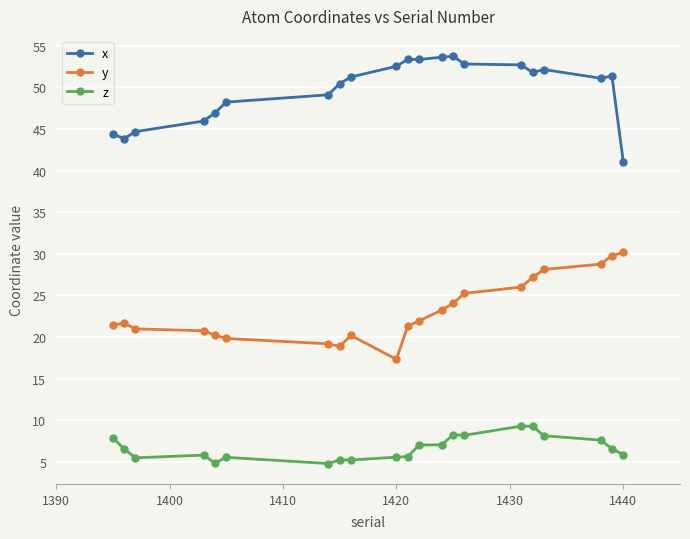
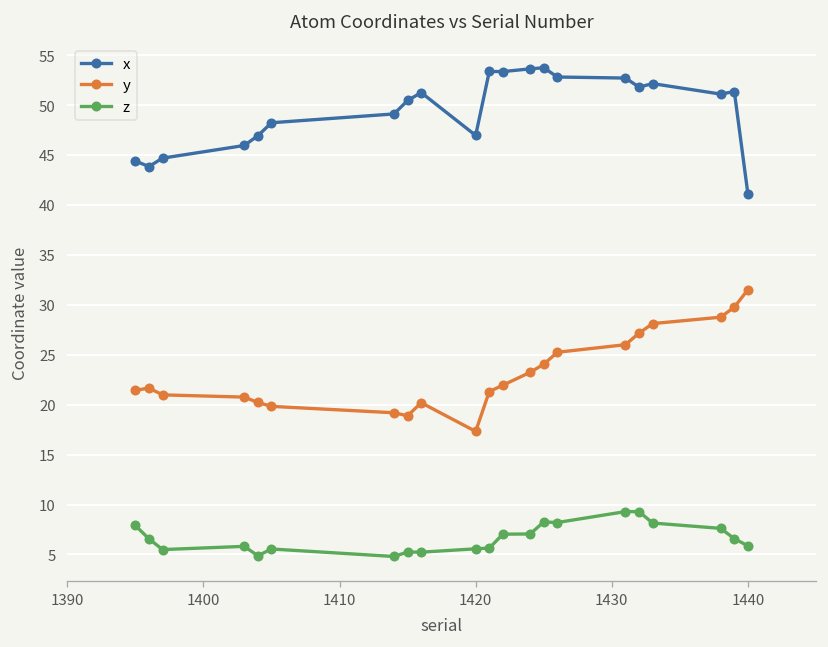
x, 1420: 53 -> 47
y, 1440: 30 -> 32
